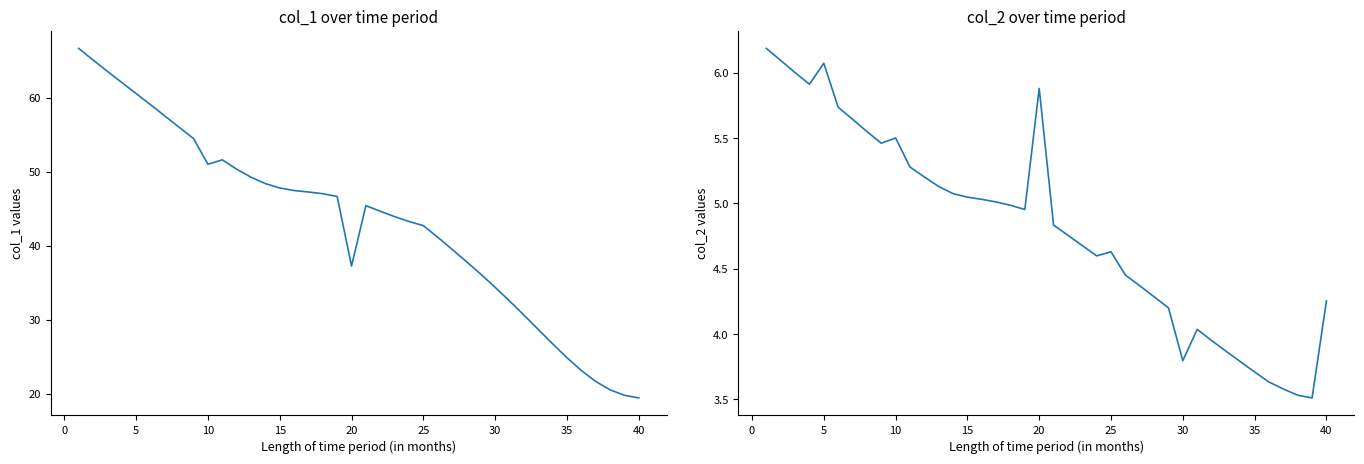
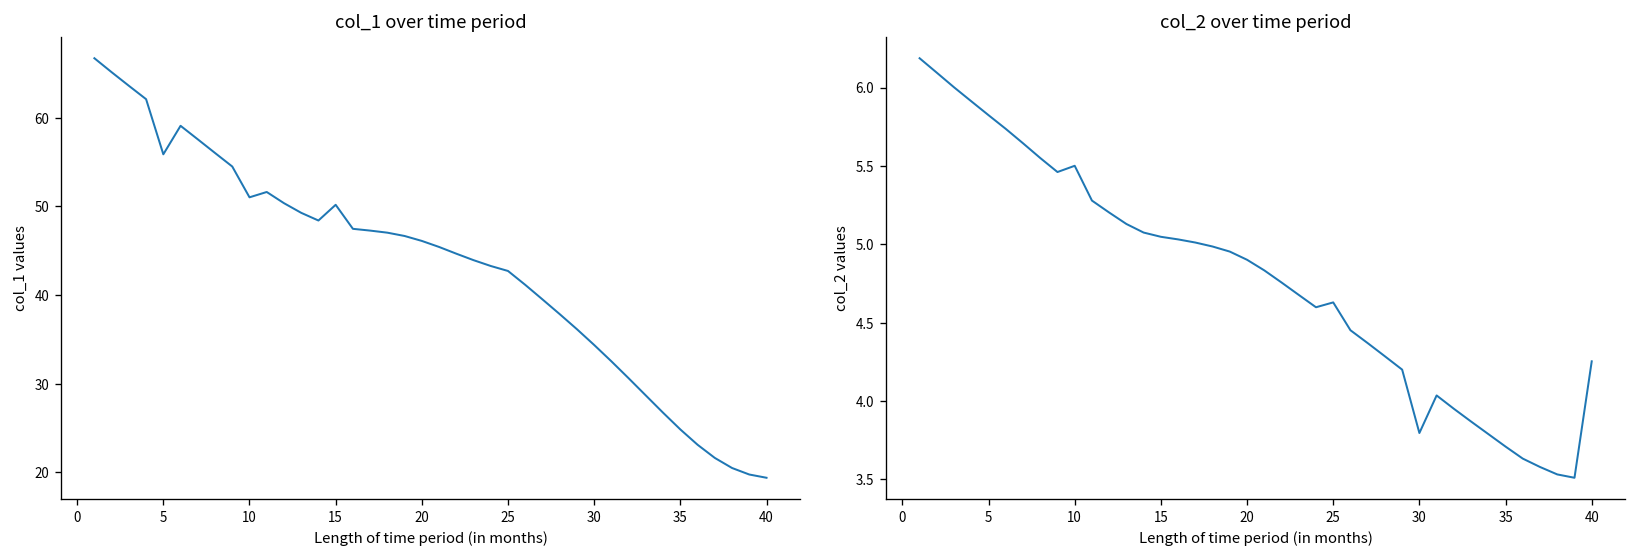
col_1 over time period, 5: 61 -> 56
col_1 over time period, 15: 48 -> 50
col_1 over time period, 20: 37 -> 46
col_2 over time period, 5: 6.07 -> 5.82
col_2 over time period, 20: 5.88 -> 4.90
